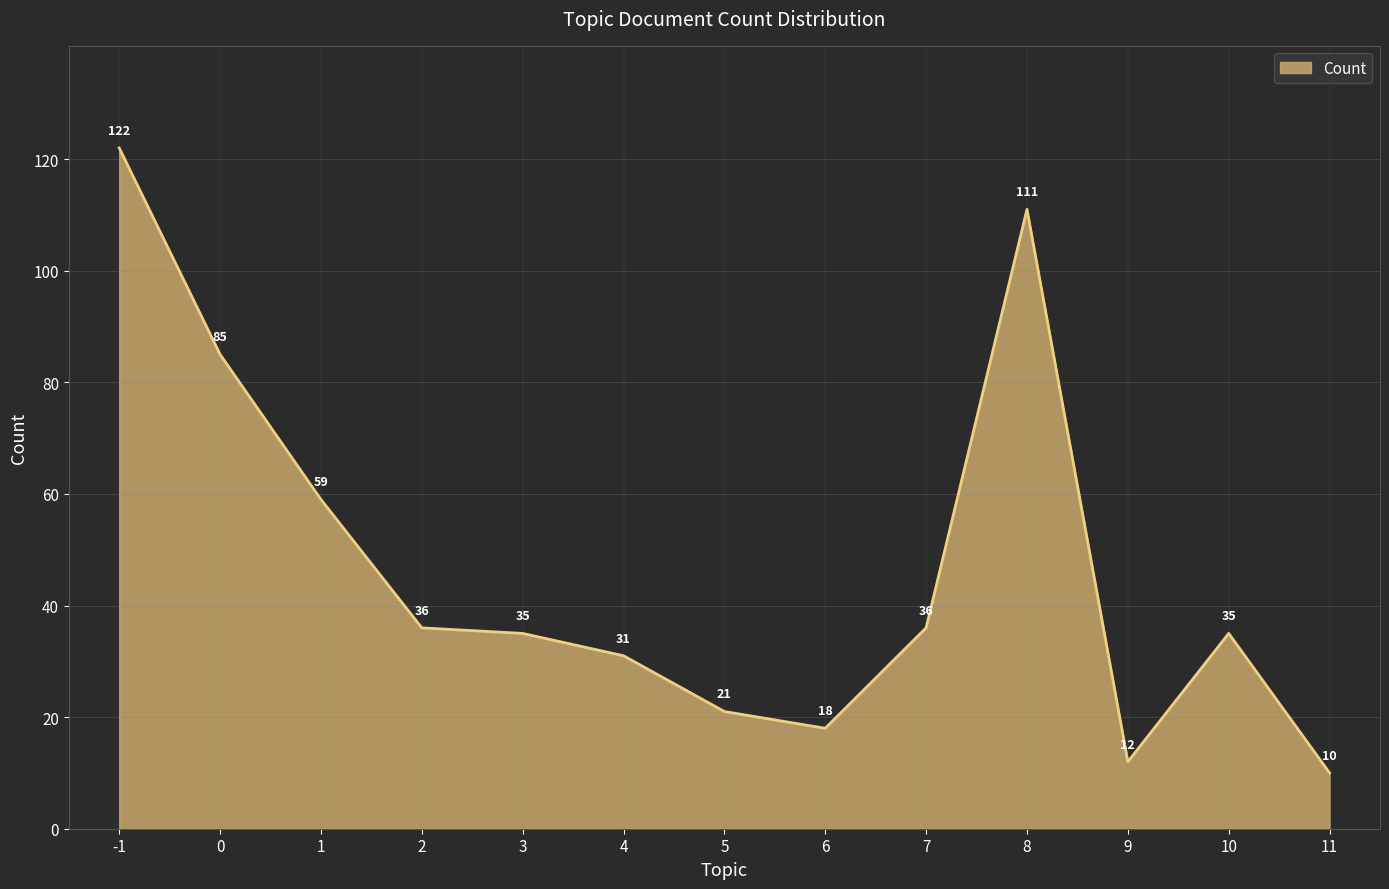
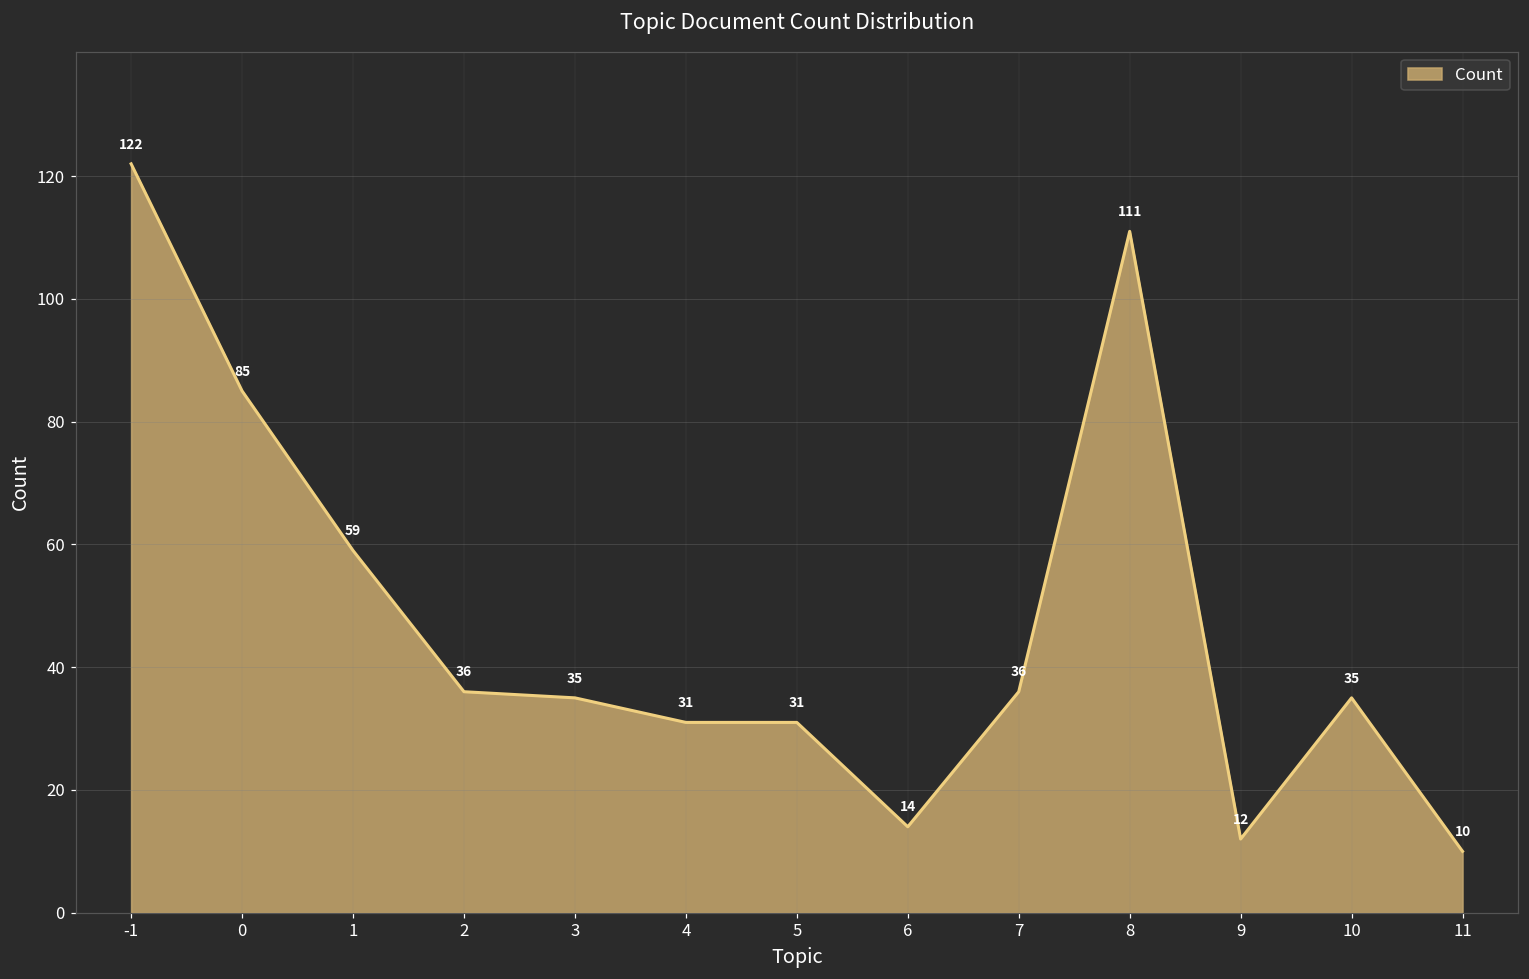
5: 21 -> 31
6: 18 -> 14
